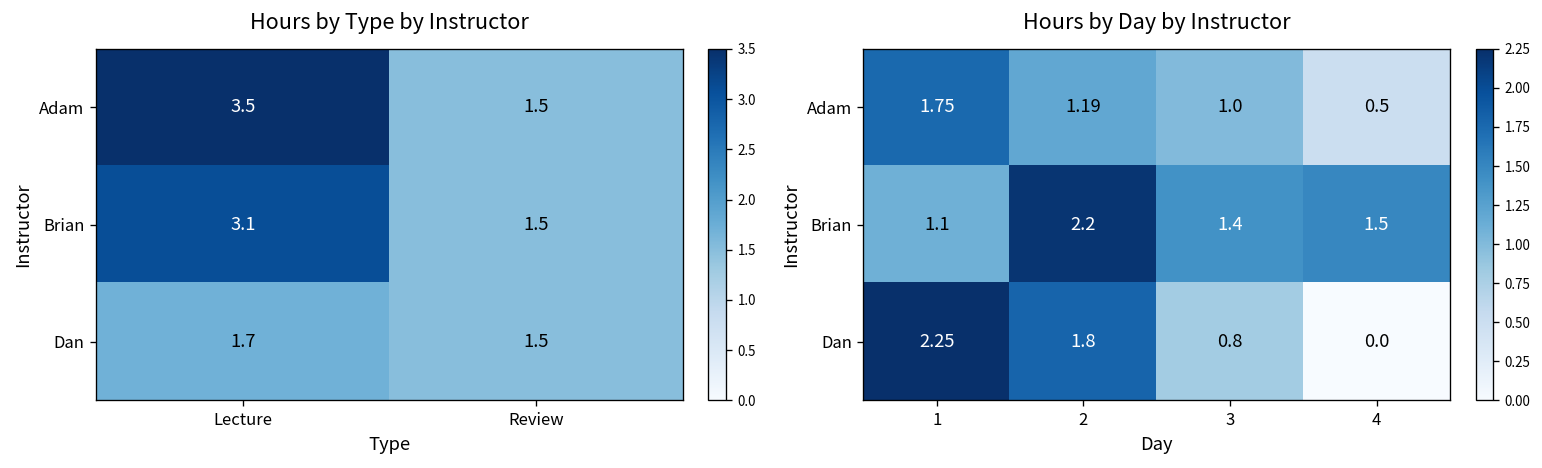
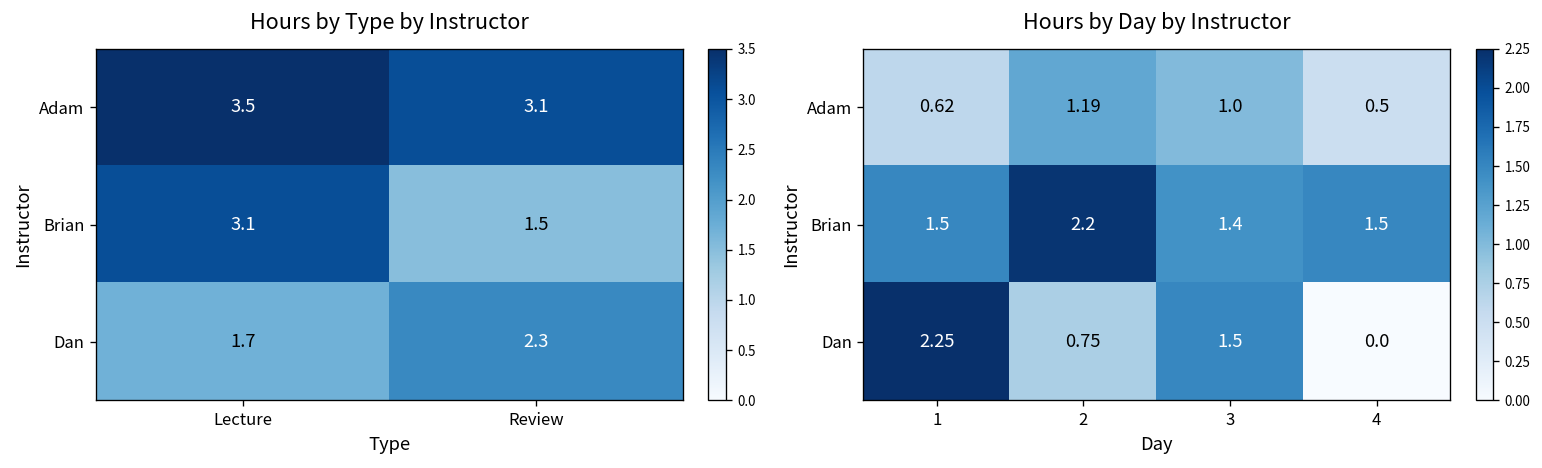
Hours by Type by Instructor, Adam, Review: 1.5 -> 3.1
Hours by Type by Instructor, Dan, Review: 1.5 -> 2.3
Hours by Day by Instructor, Adam, 1: 1.75 -> 0.62
Hours by Day by Instructor, Brian, 1: 1.1 -> 1.5
Hours by Day by Instructor, Dan, 2: 1.8 -> 0.75
Hours by Day by Instructor, Dan, 3: 0.8 -> 1.5
